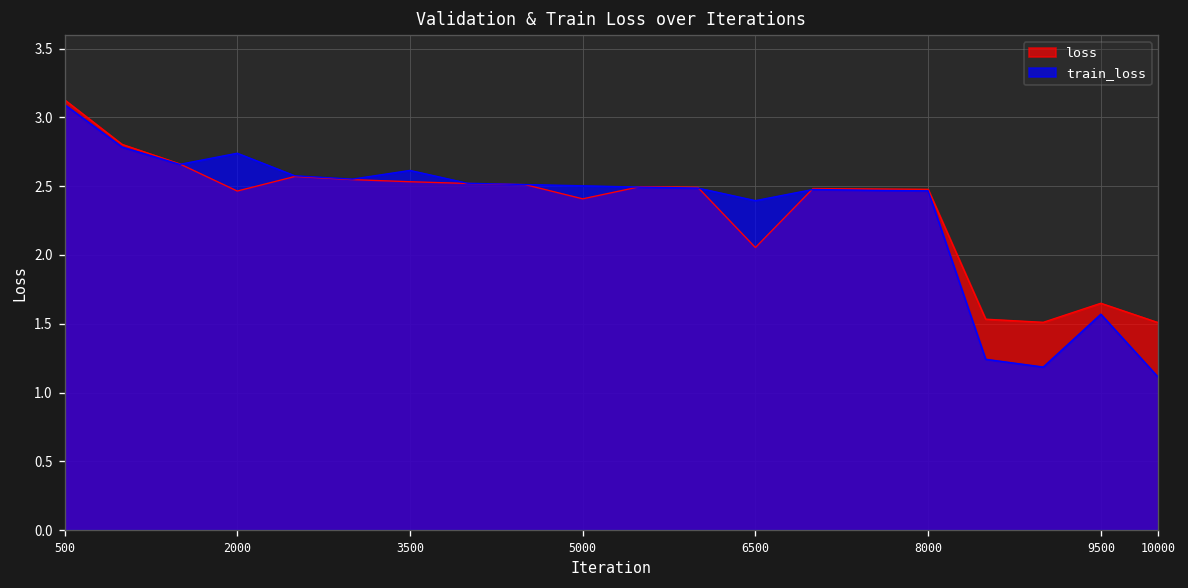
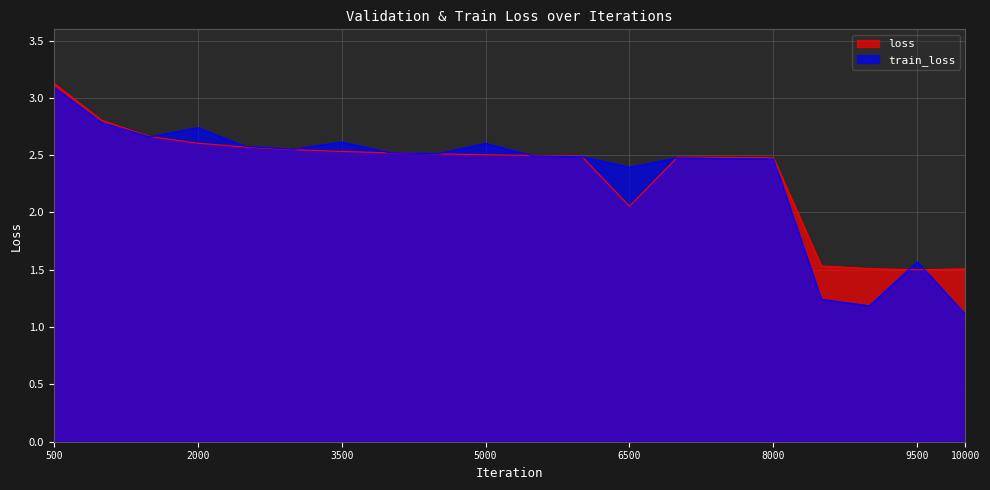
loss, 2000: 2.46 -> 2.60
loss, 5000: 2.41 -> 2.50
train_loss, 5000: 2.50 -> 2.60
loss, 9500: 1.65 -> 1.50
